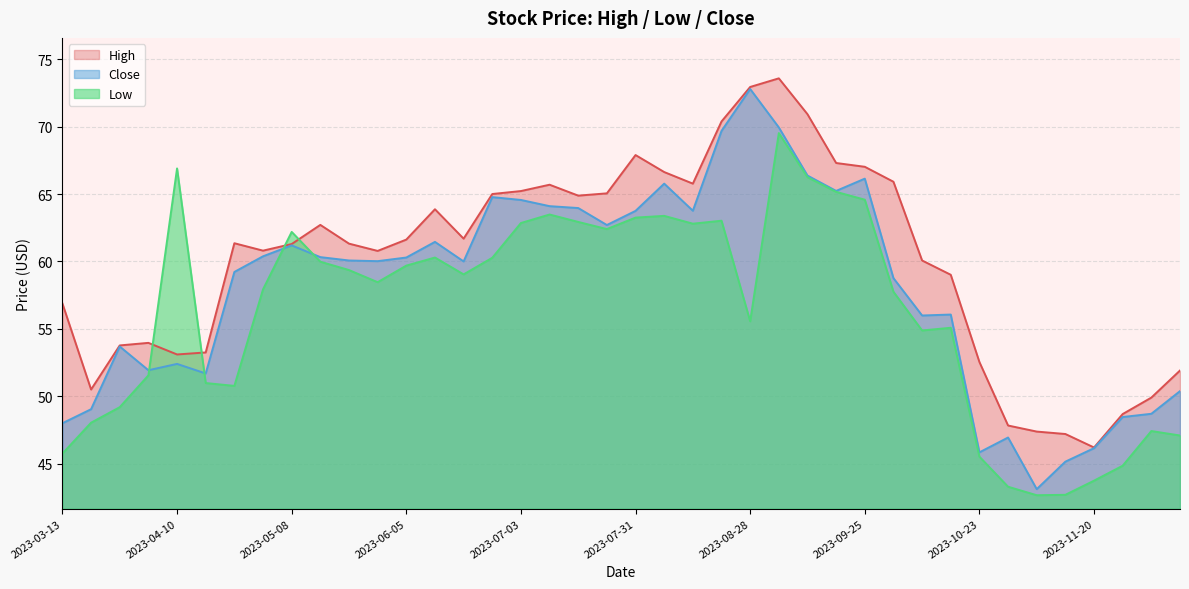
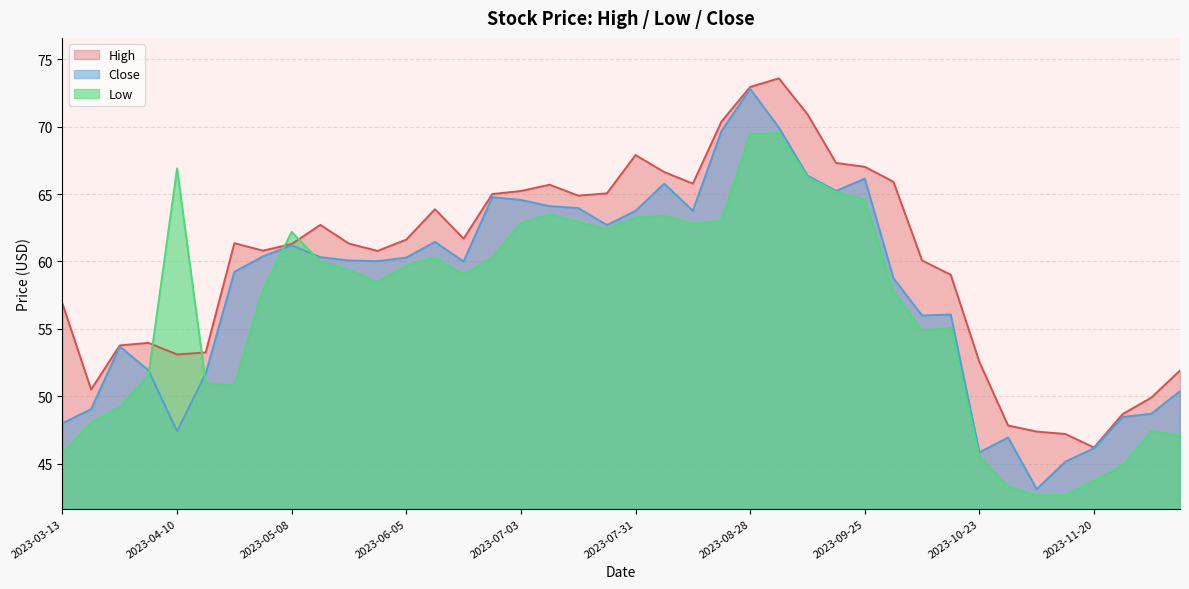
Close, 2023-04-10: 52.4 -> 47.4
Low, 2023-08-28: 55.6 -> 69.5
